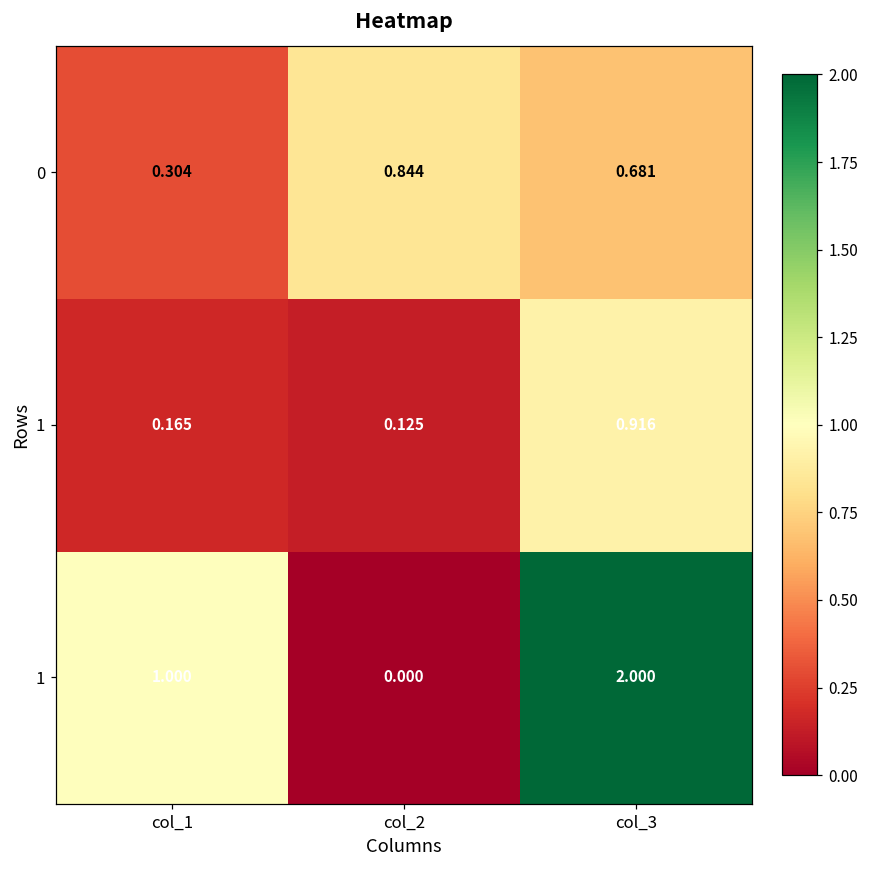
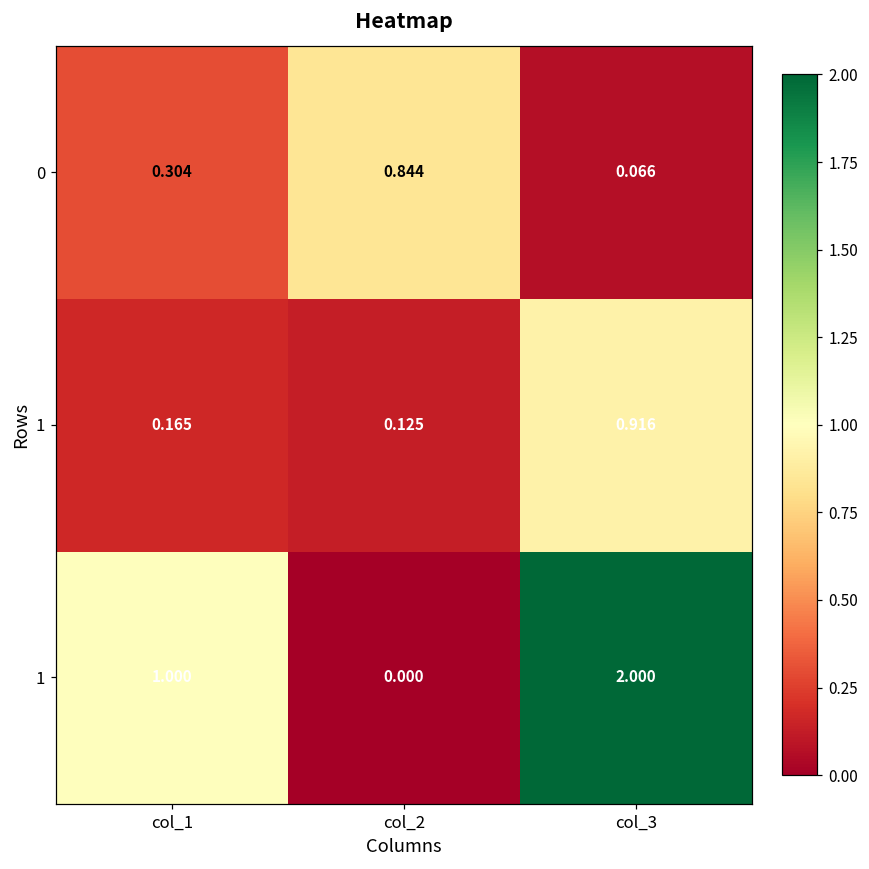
0, col_3: 0.681 -> 0.066
